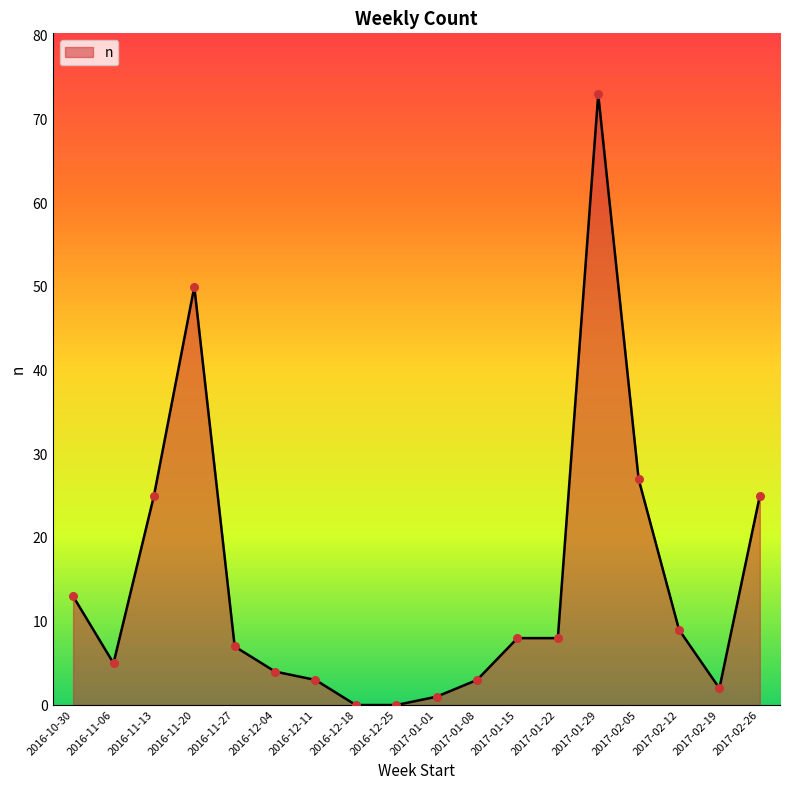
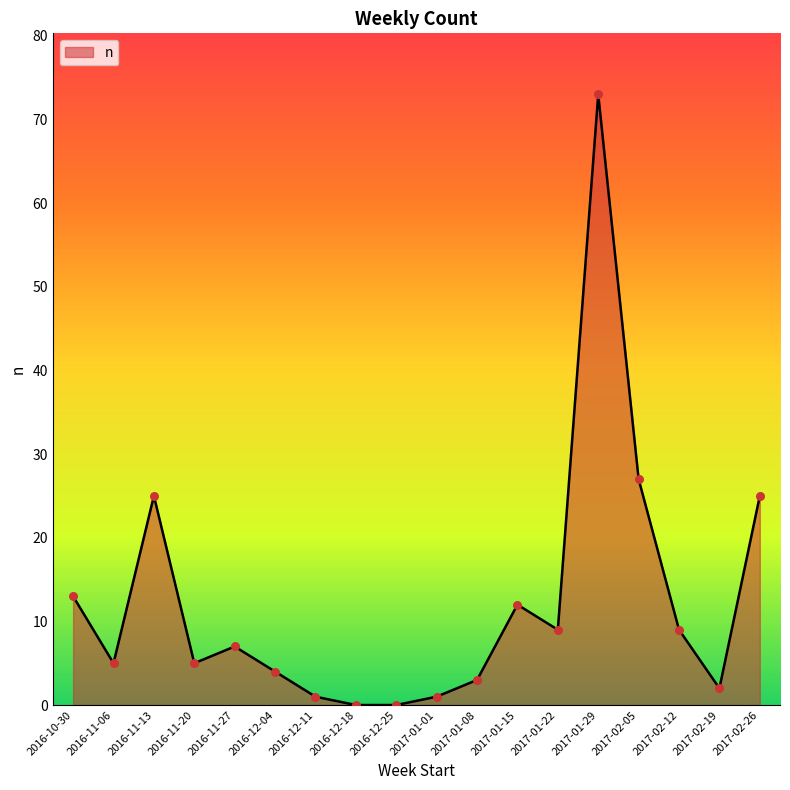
2016-11-20: 50 -> 5
2016-12-11: 3 -> 1
2017-01-15: 8 -> 12
2017-01-22: 8 -> 9
